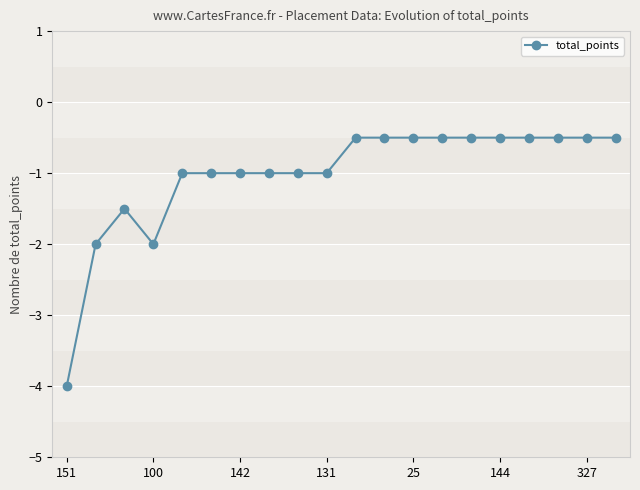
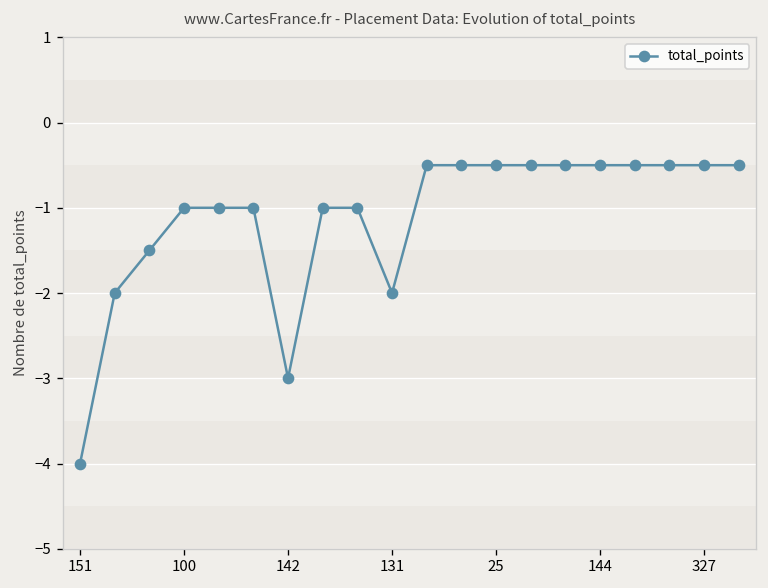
100: -2 -> -1
142: -1 -> -3
131: -1 -> -2
